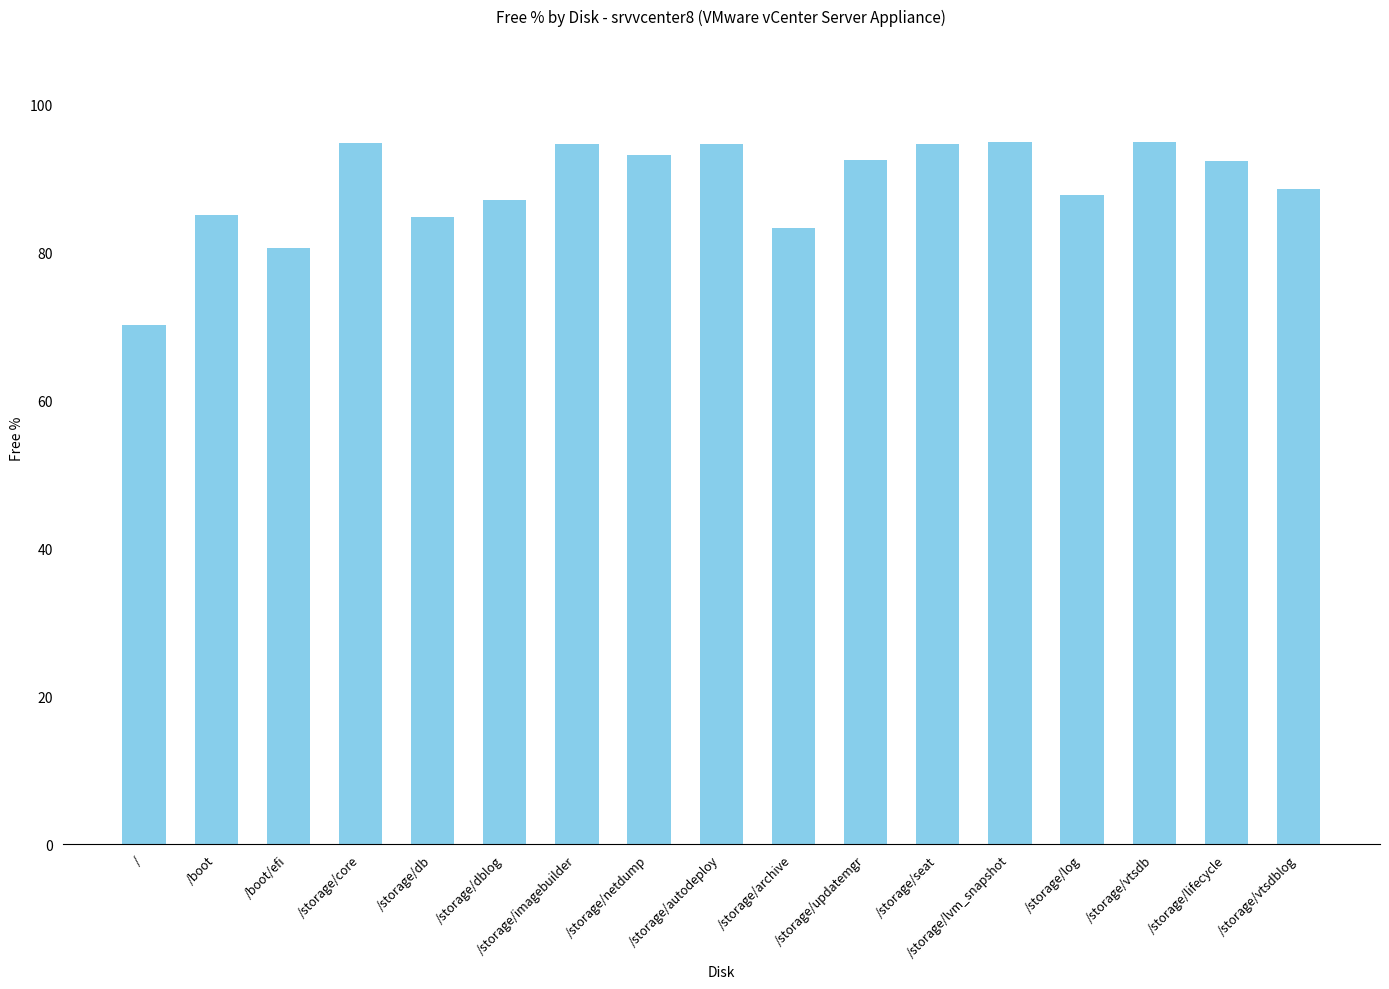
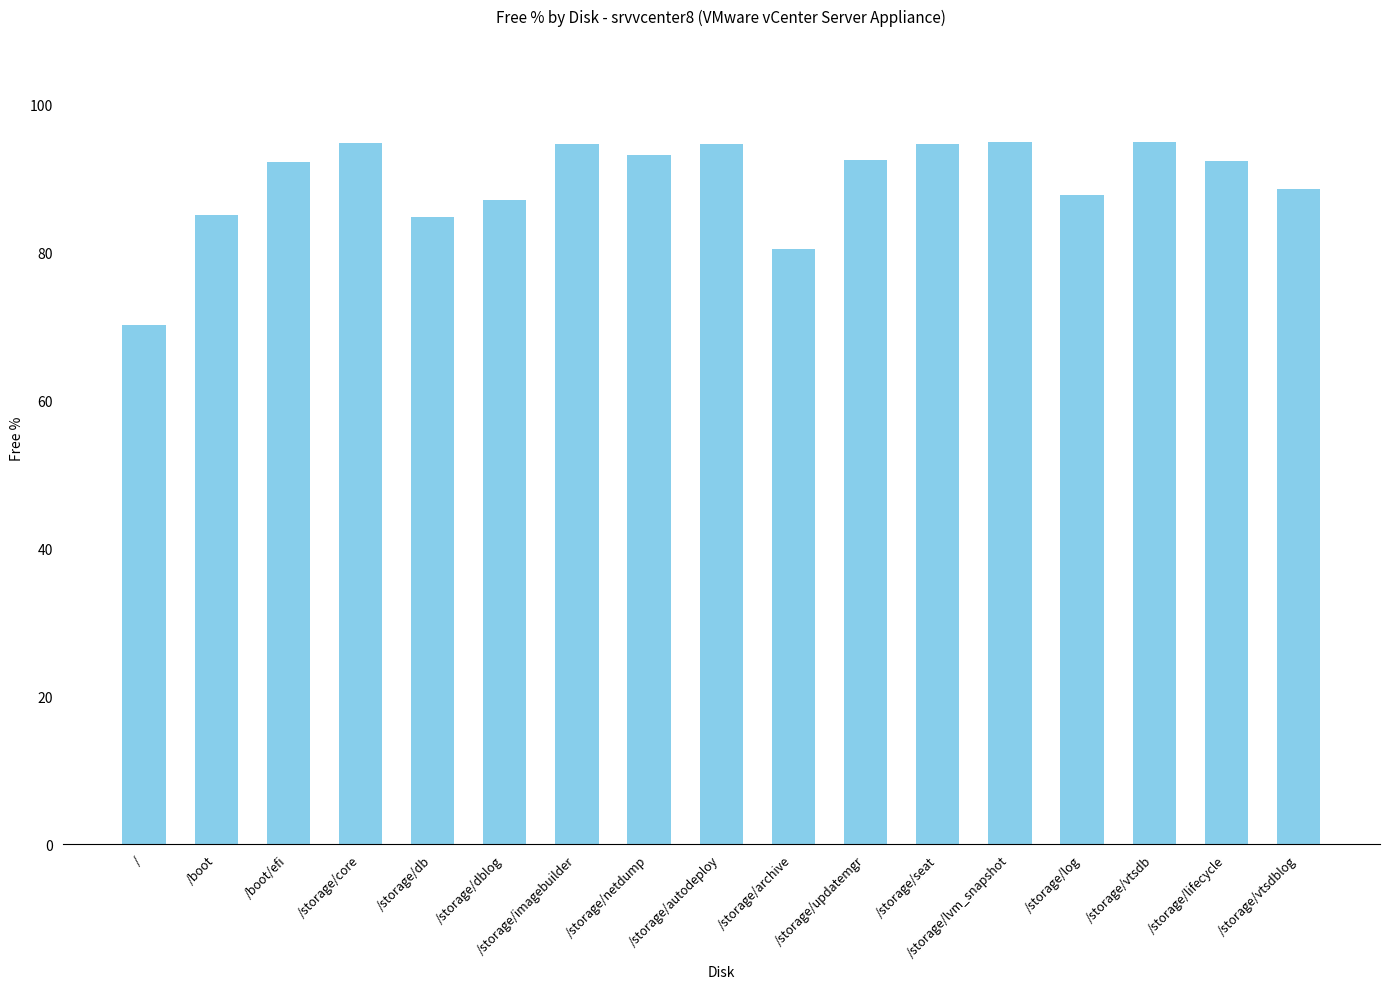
/boot/efi: 81 -> 92
/storage/archive: 83 -> 80
